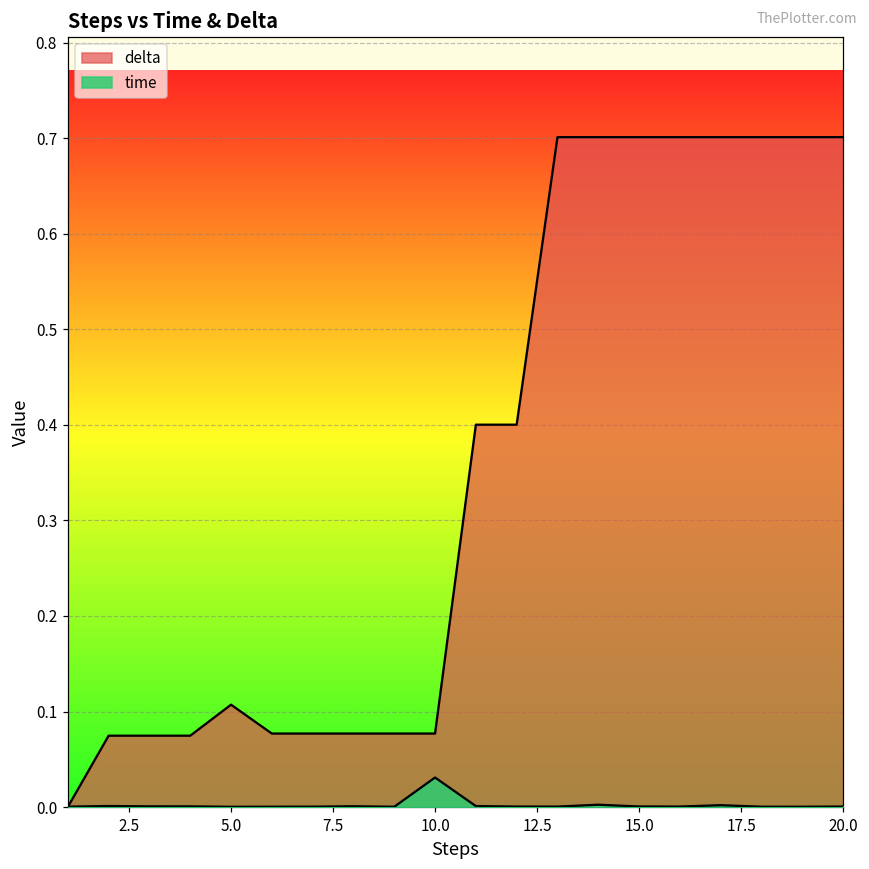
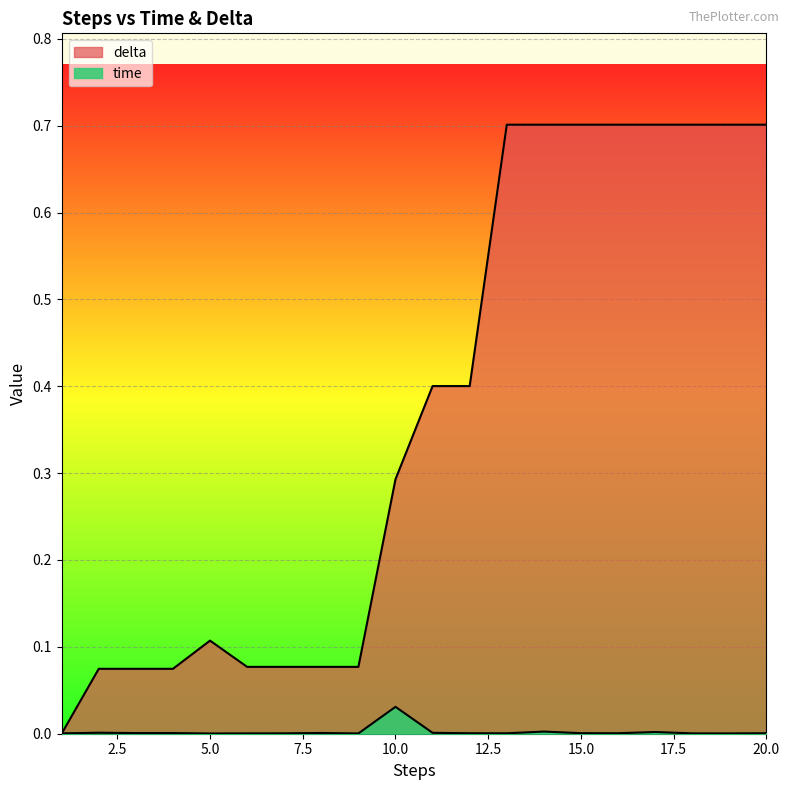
delta, 10.0: 0.08 -> 0.29
